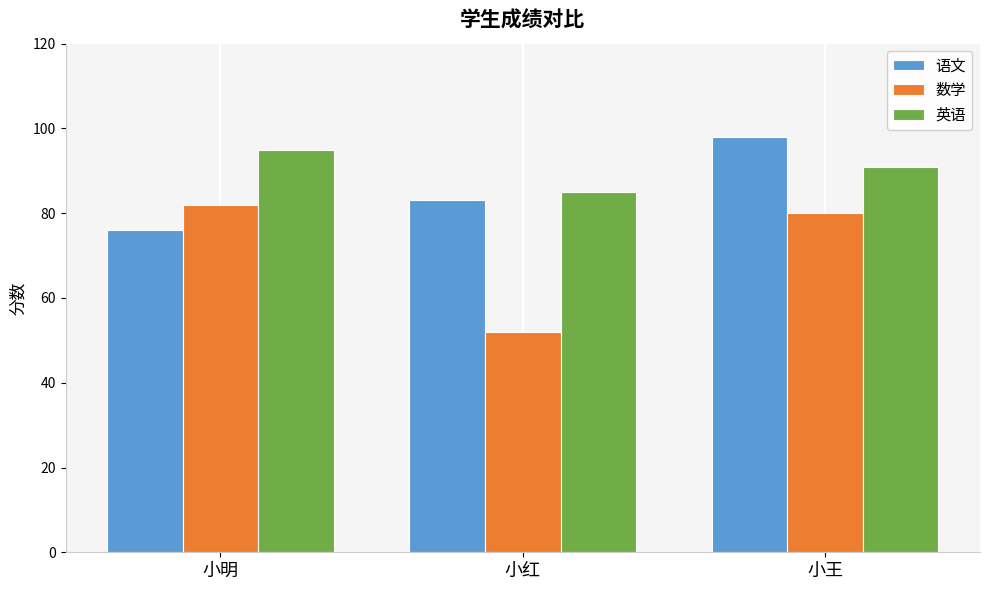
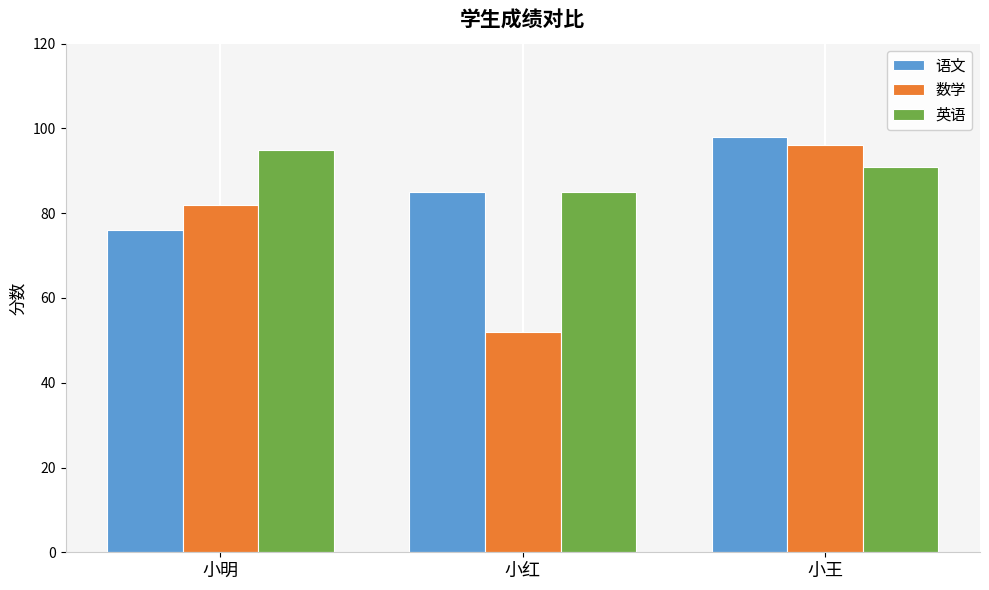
语文, 小红: 83 -> 85
数学, 小王: 80 -> 96
